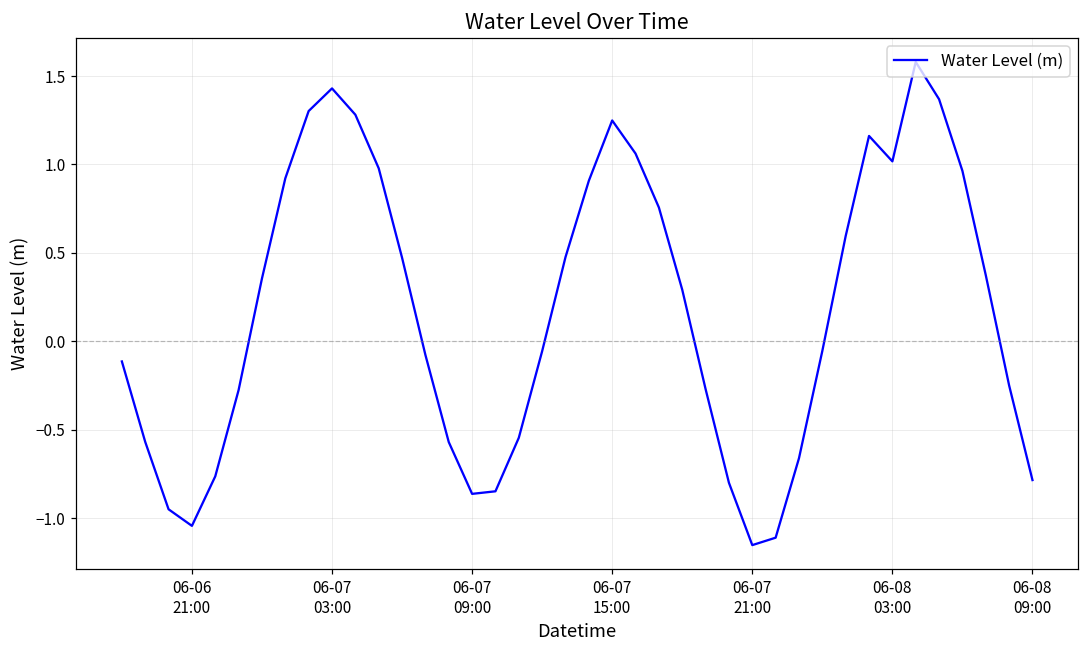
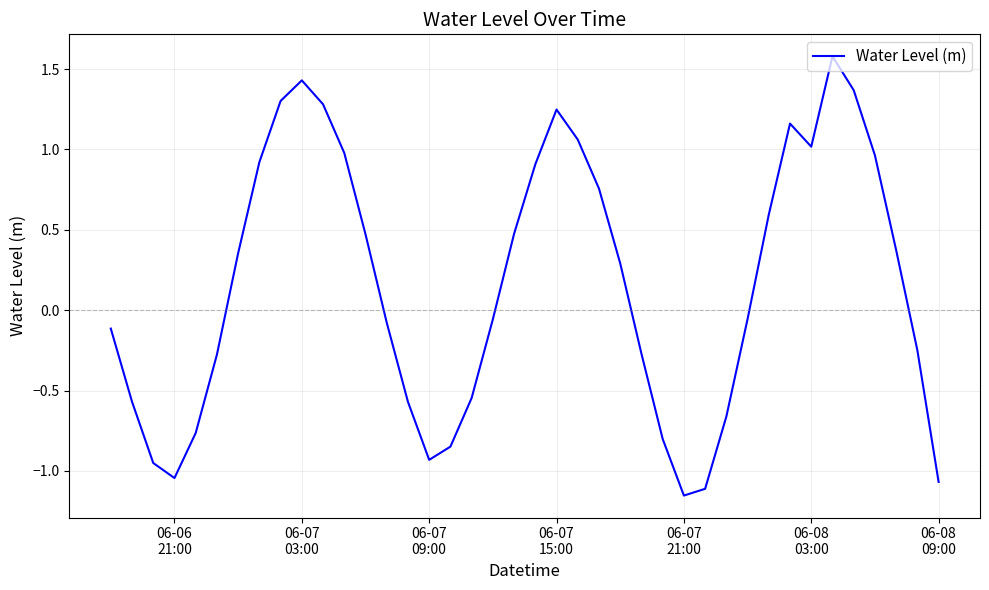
06-07 09:00: -0.86 -> -0.93
06-08 09:00: -0.79 -> -1.07
